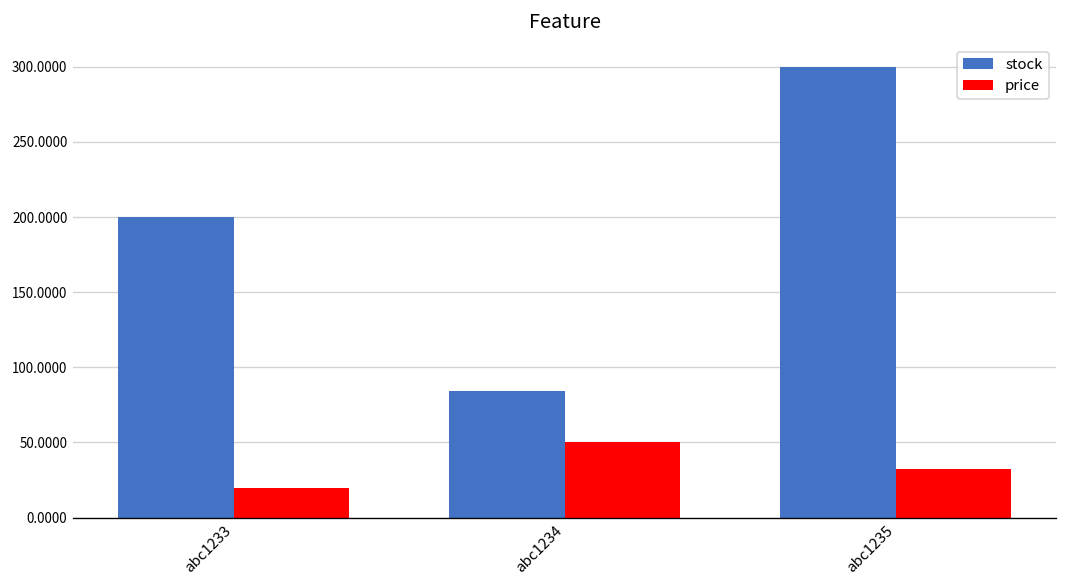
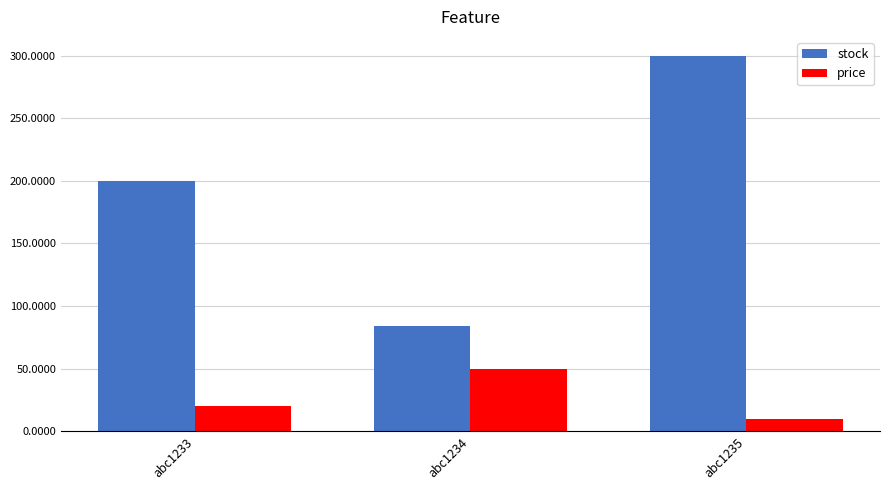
price, abc1235: 32 -> 10
